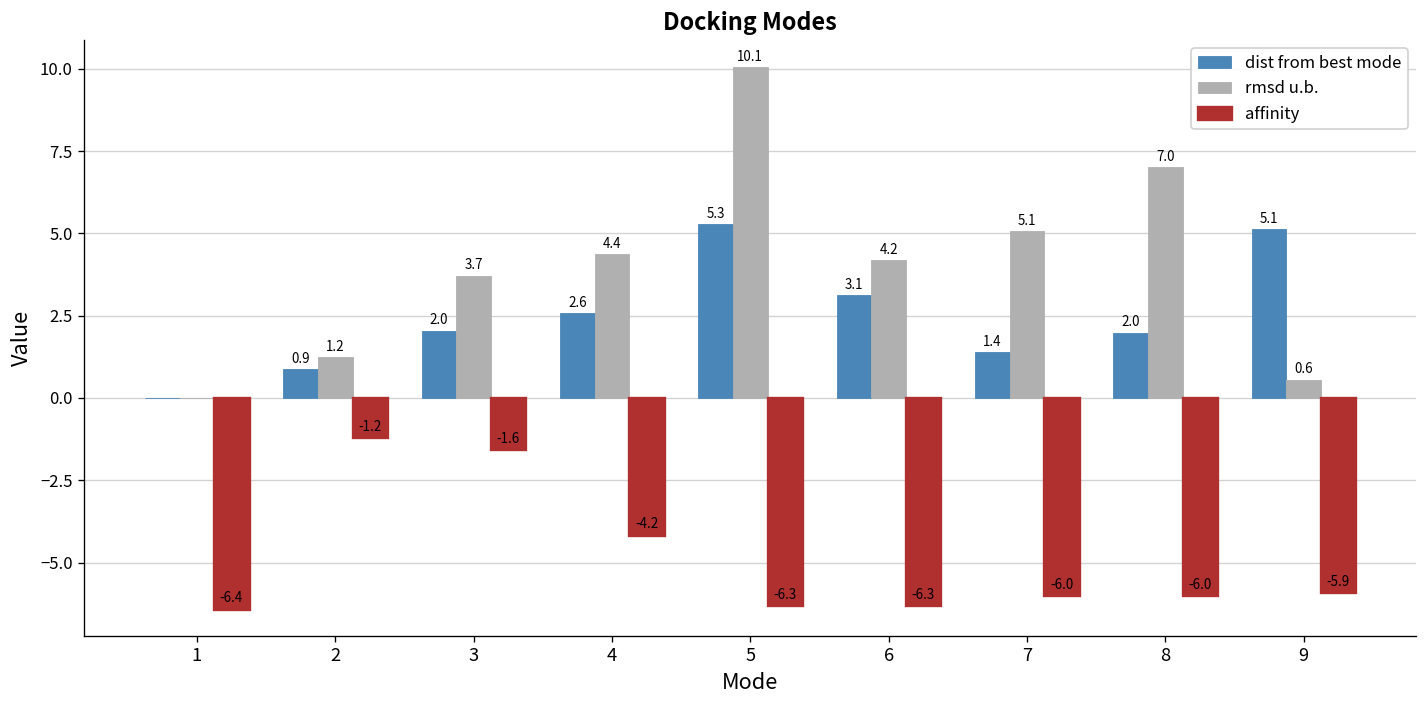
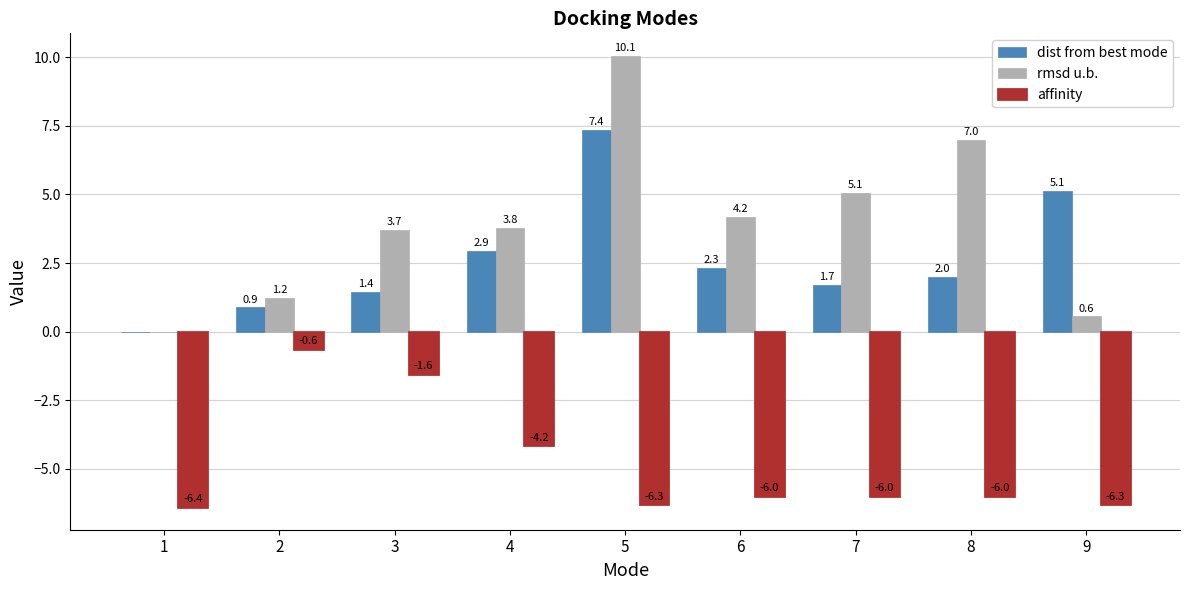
affinity, 2: -1.2 -> -0.6
dist from best mode, 3: 2.0 -> 1.4
dist from best mode, 4: 2.6 -> 2.9
rmsd u.b., 4: 4.4 -> 3.8
dist from best mode, 5: 5.3 -> 7.4
dist from best mode, 6: 3.1 -> 2.3
affinity, 6: -6.3 -> -6.0
dist from best mode, 7: 1.4 -> 1.7
affinity, 9: -5.9 -> -6.3
